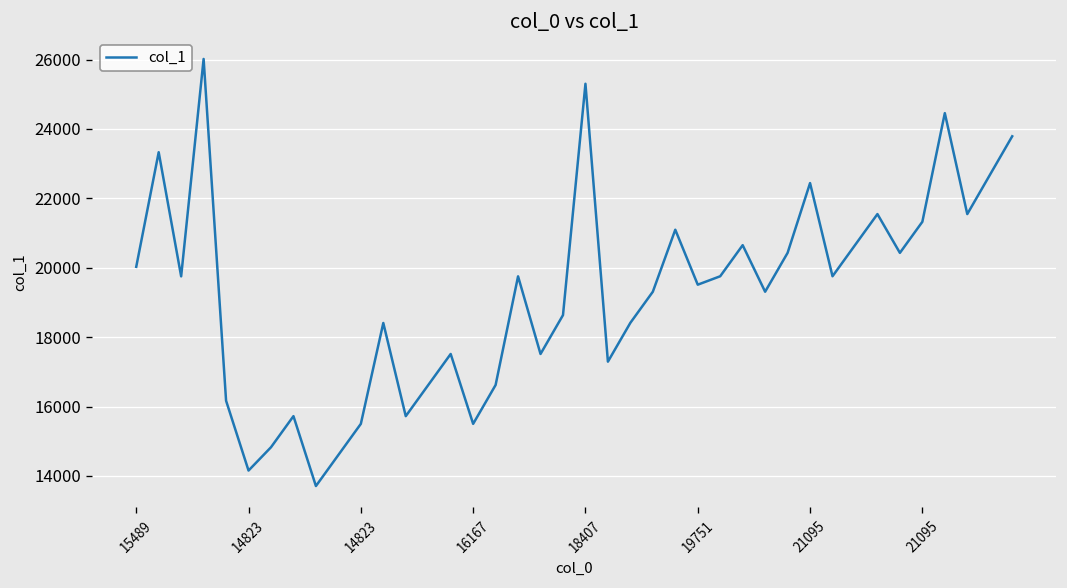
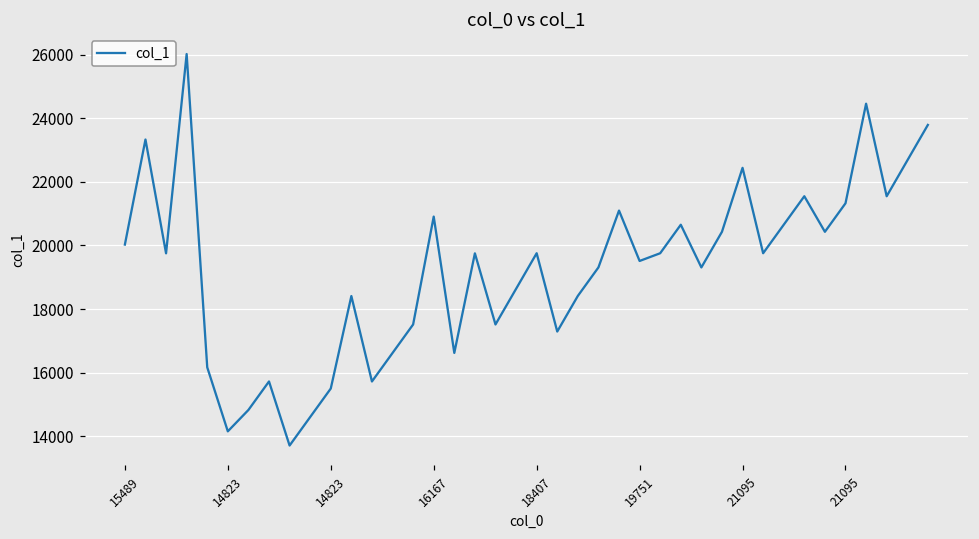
16167: 15500 -> 20900
18407: 25300 -> 19800
